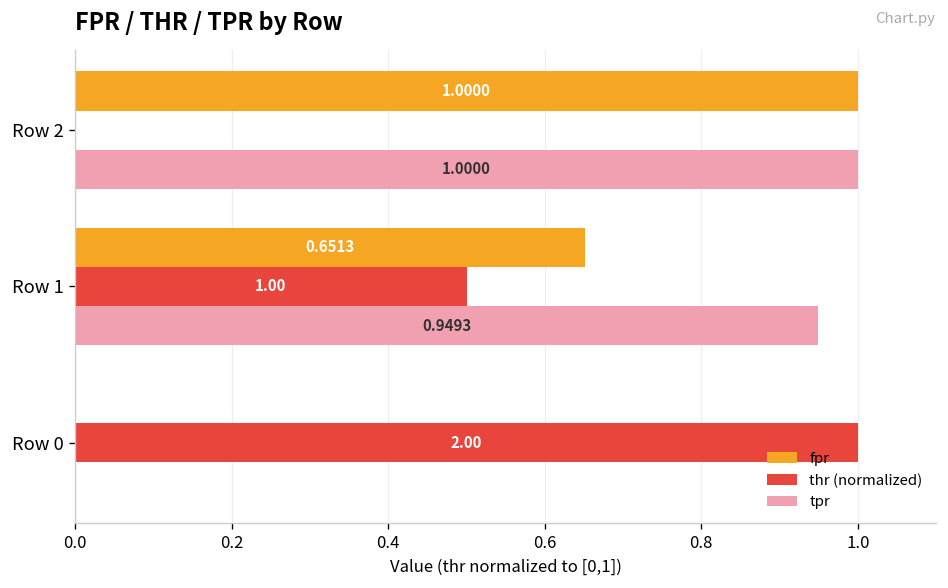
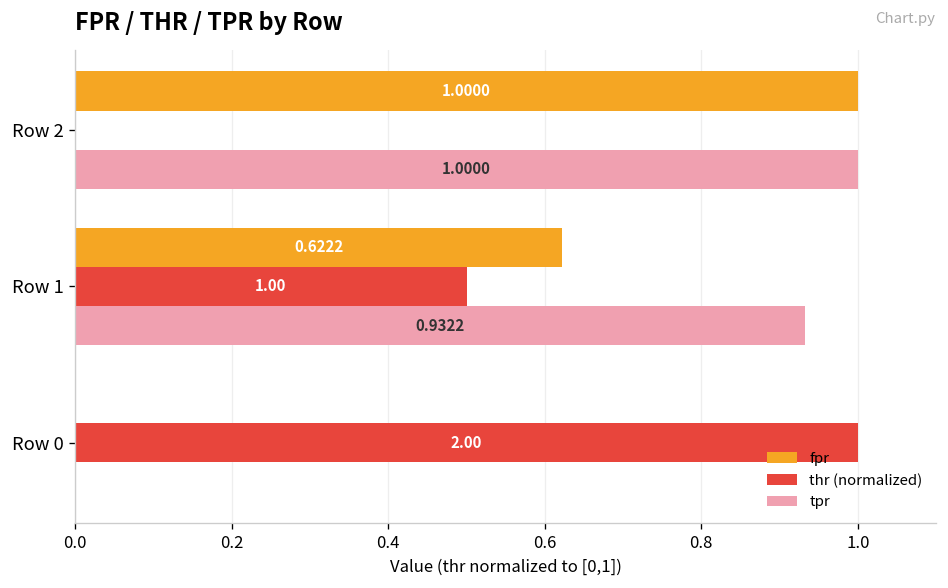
fpr, Row 1: 0.6513 -> 0.6222
tpr, Row 1: 0.9493 -> 0.9322
